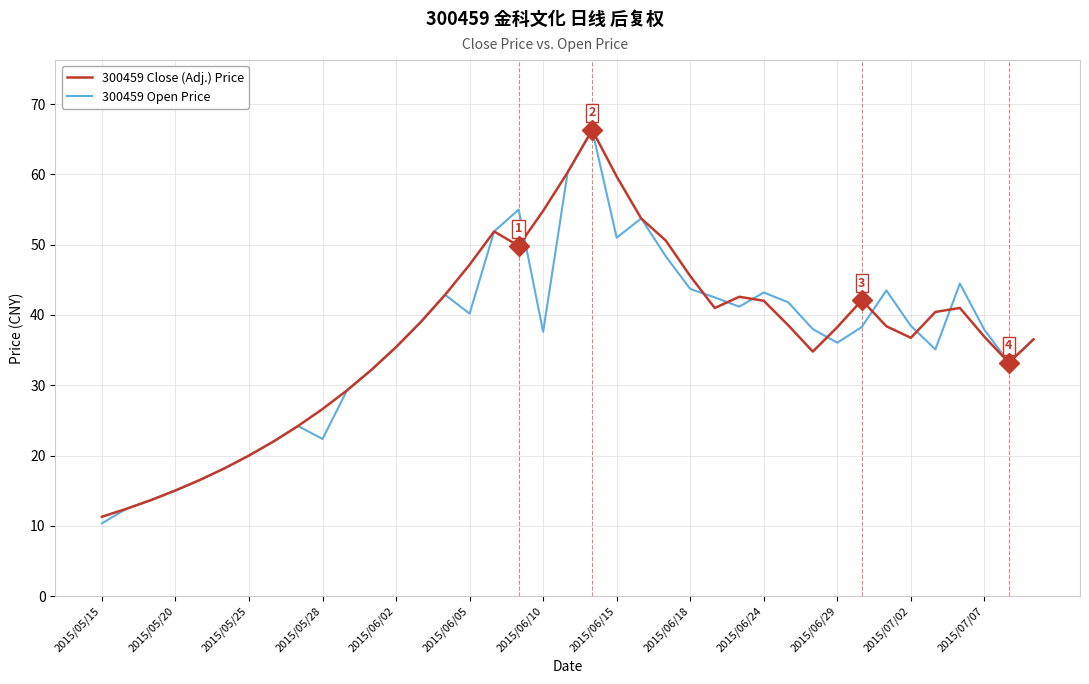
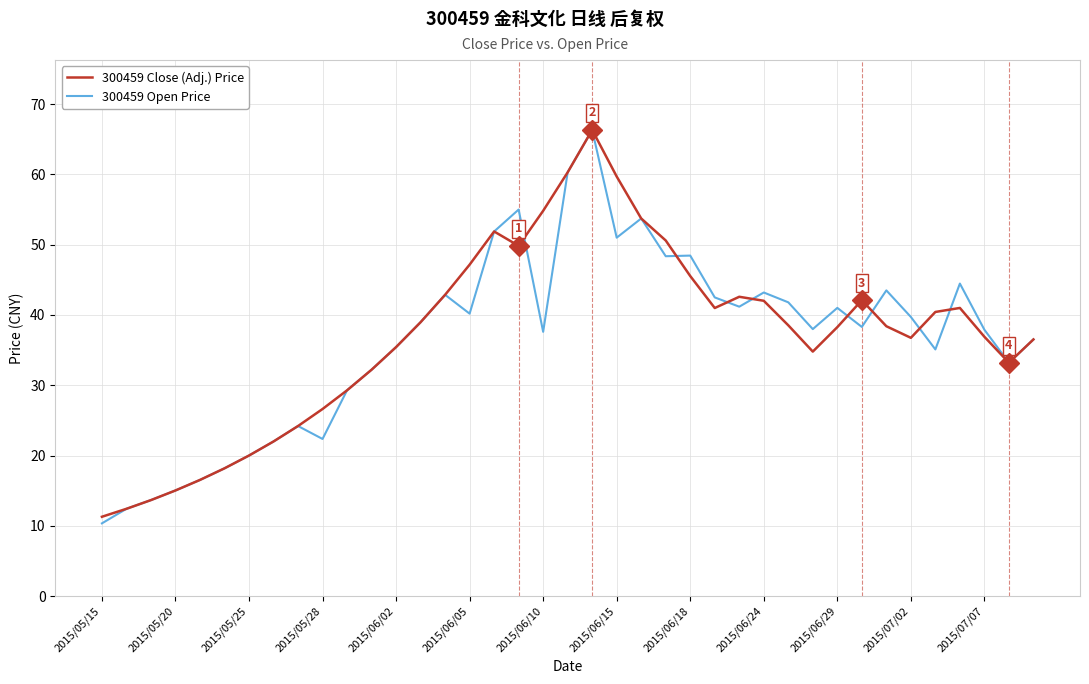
300459 Open Price, 2015/06/18: 44 -> 48
300459 Open Price, 2015/06/29: 36 -> 41
300459 Open Price, 2015/07/02: 38 -> 40
